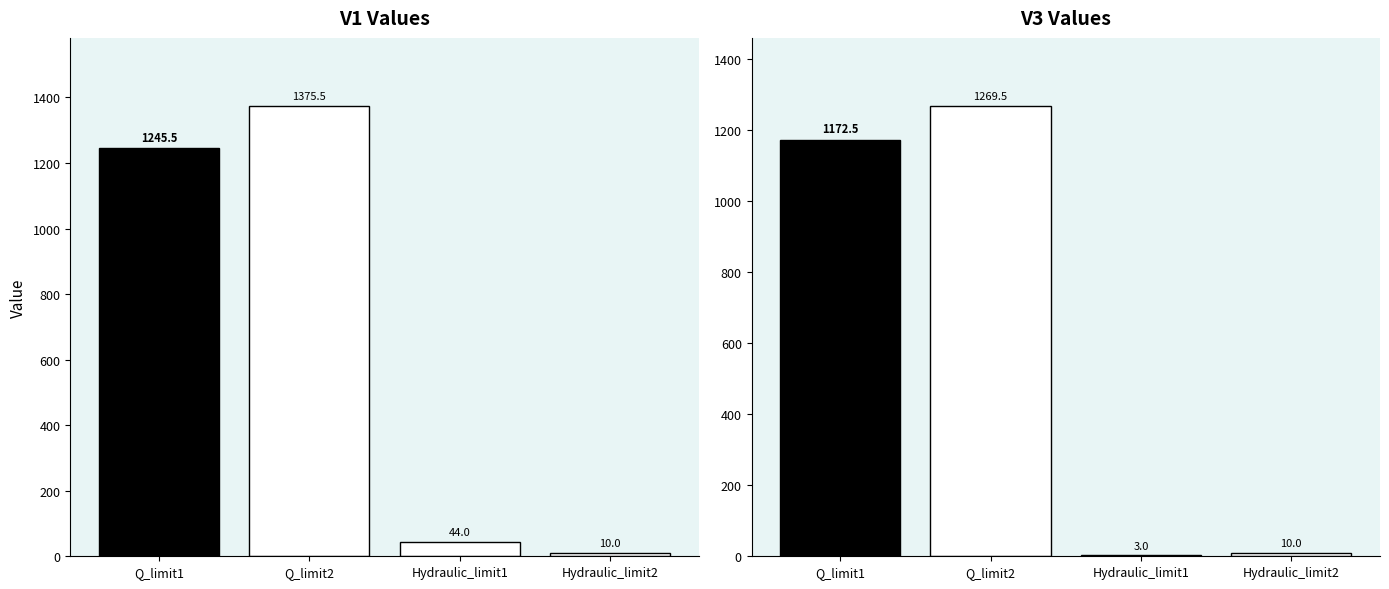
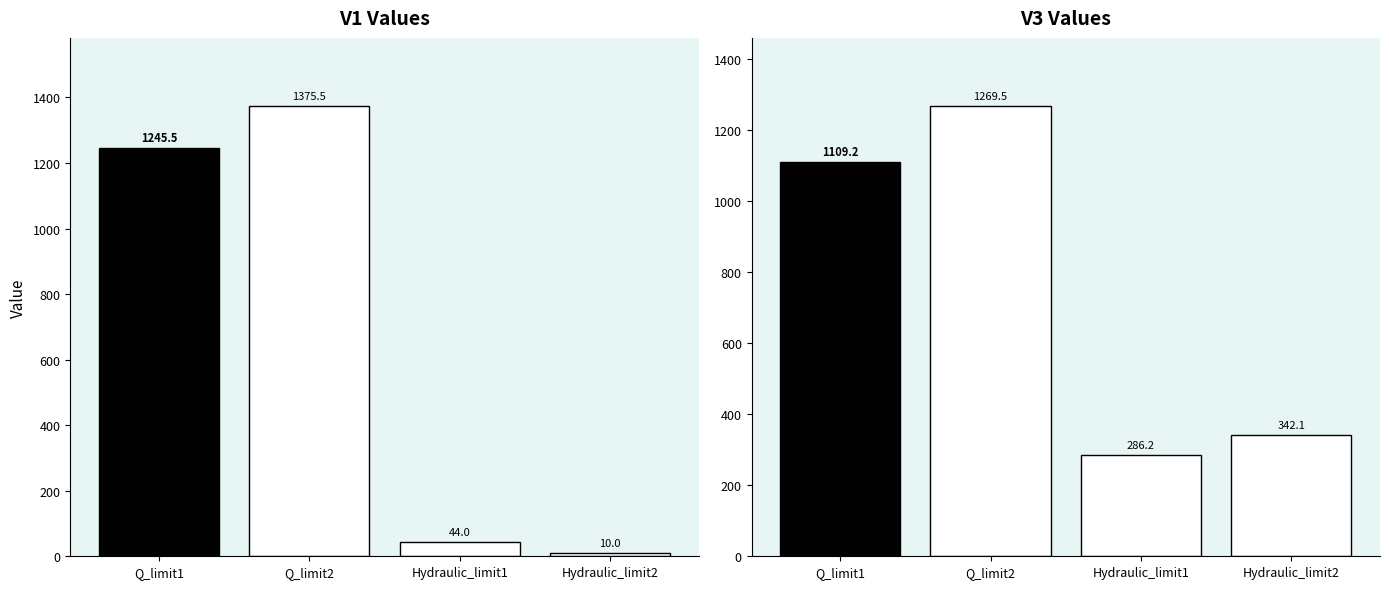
V3 Values, Q_limit1: 1172.5 -> 1109.2
V3 Values, Hydraulic_limit1: 3.0 -> 286.2
V3 Values, Hydraulic_limit2: 10.0 -> 342.1
